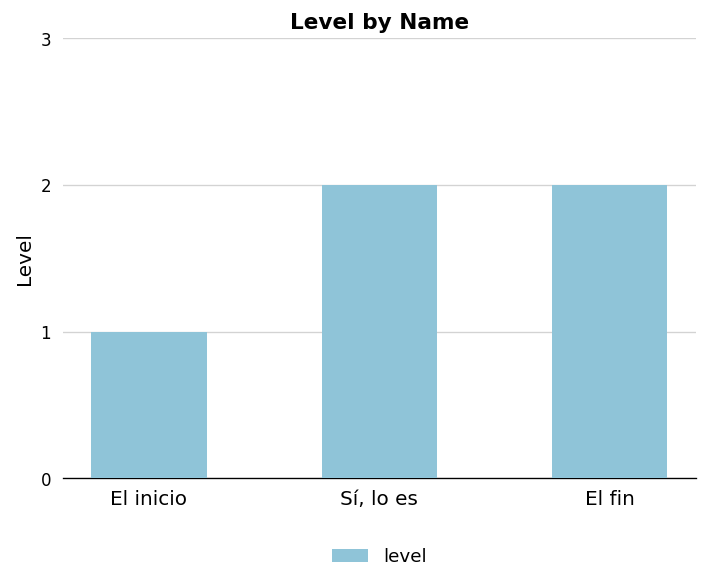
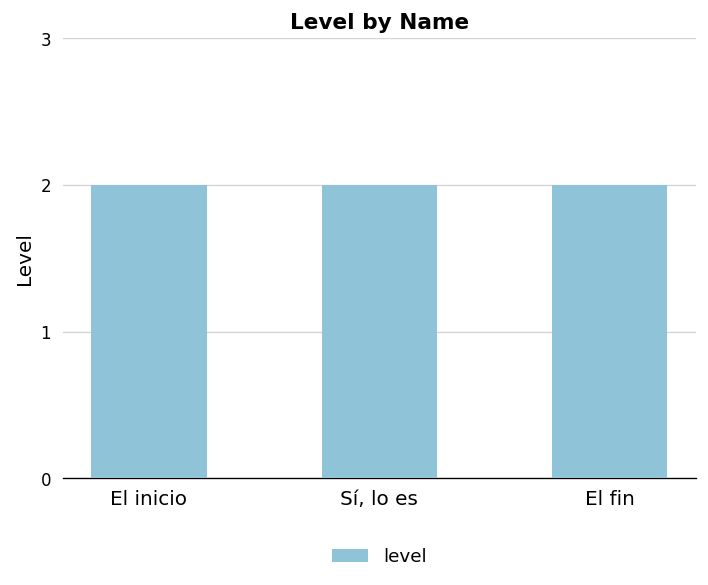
El inicio: 1 -> 2
